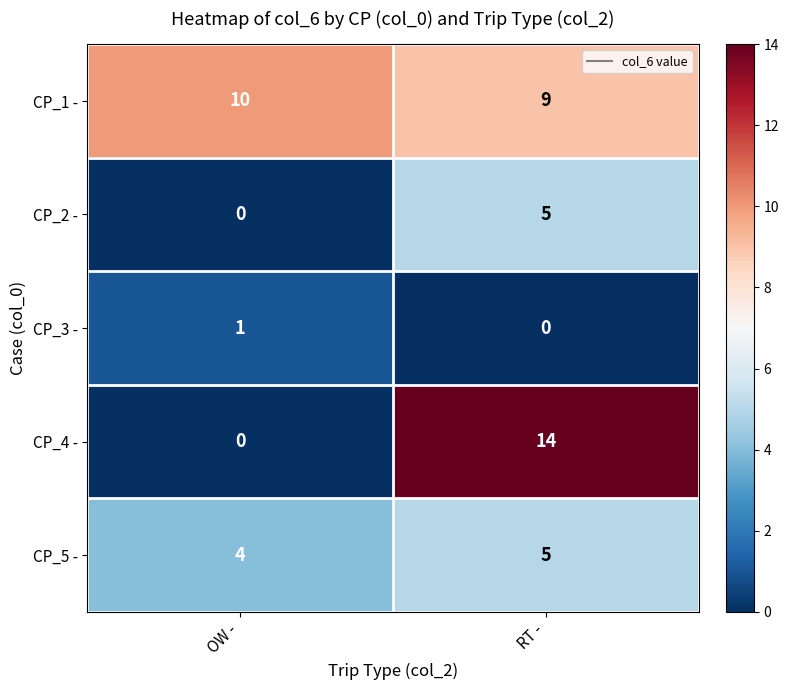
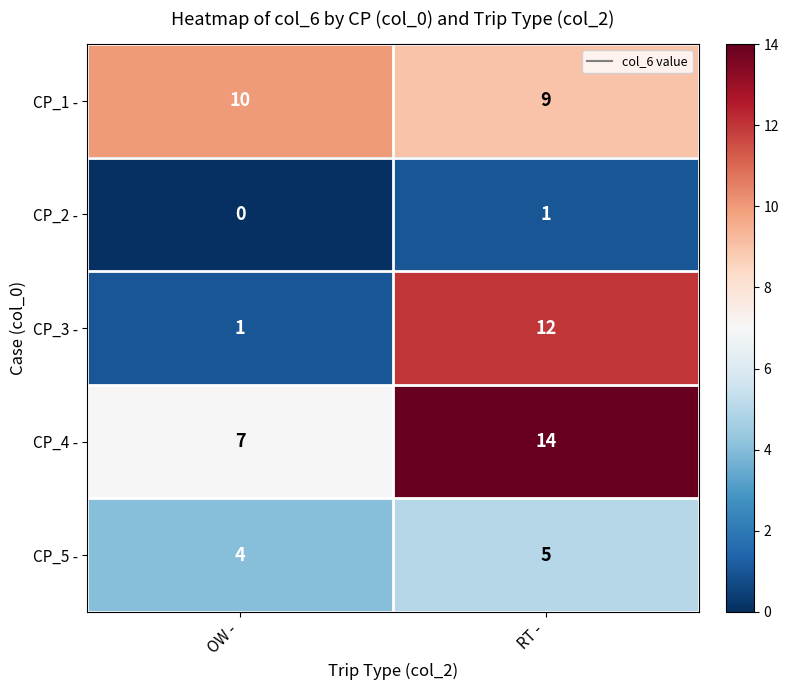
CP_2 -, RT -: 5 -> 1
CP_3 -, RT -: 0 -> 12
CP_4 -, OW -: 0 -> 7
